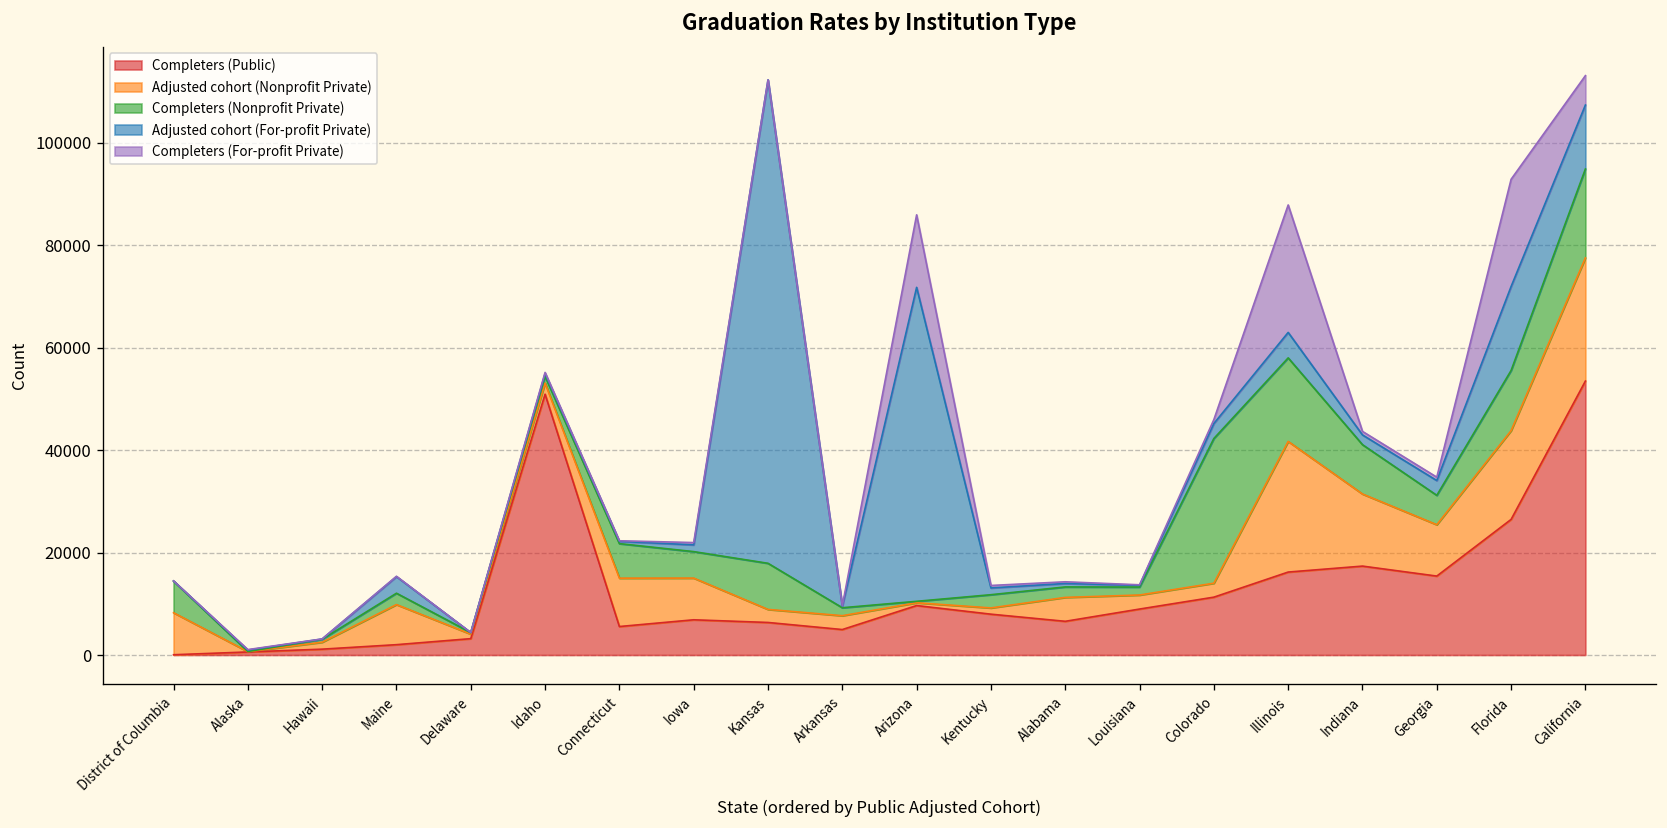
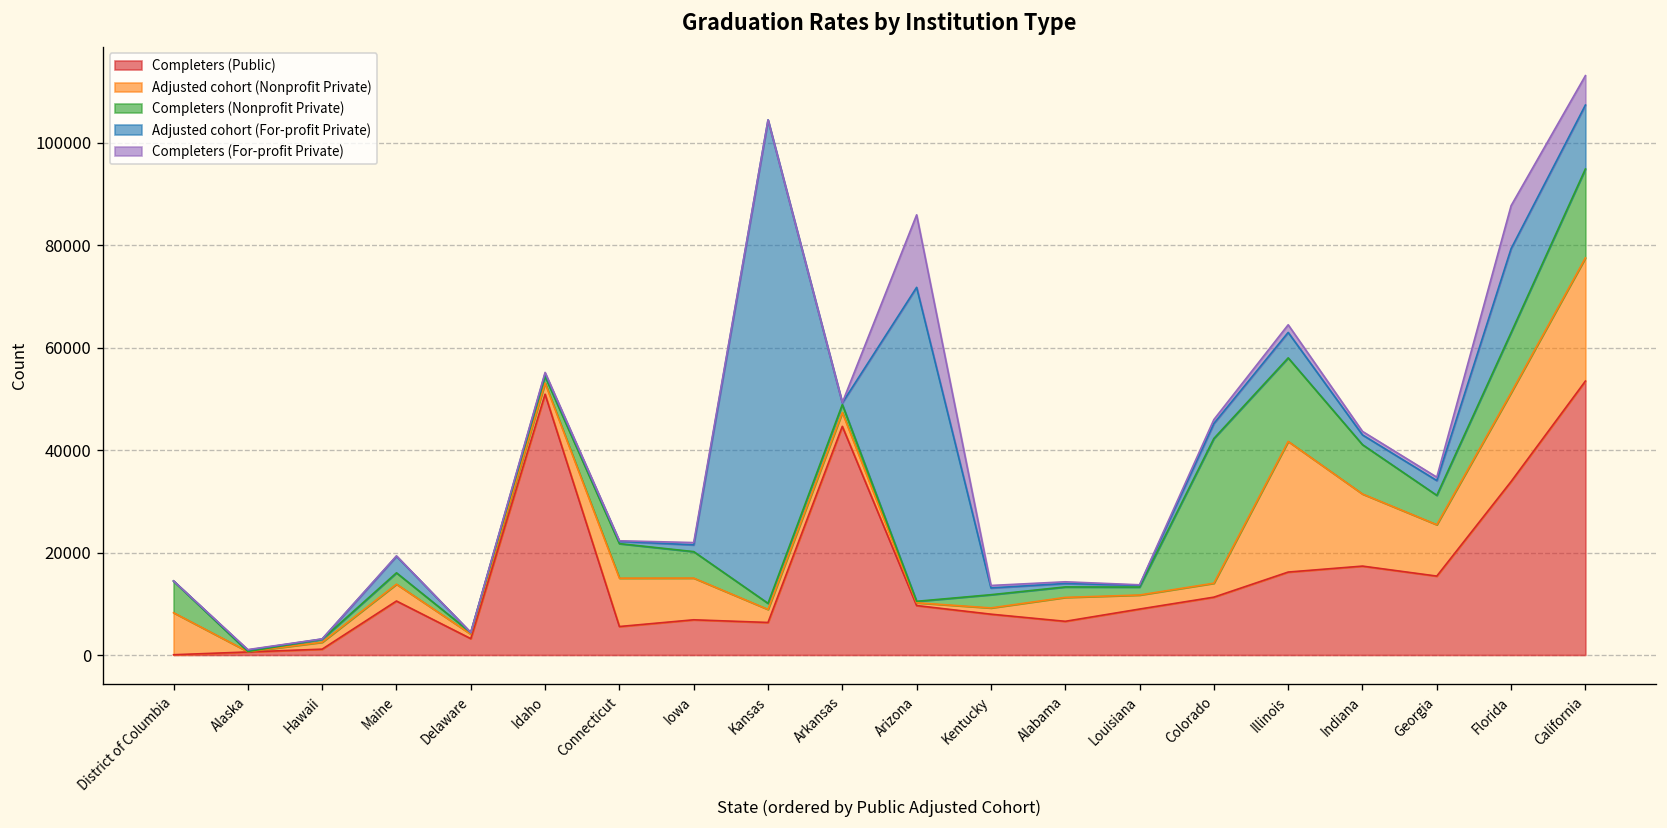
Completers (Public), Maine: 2000 -> 11000
Adjusted cohort (Nonprofit Private), Maine: 8000 -> 3000
Completers (Nonprofit Private), Kansas: 9000 -> 1000
Completers (Public), Arkansas: 5000 -> 45000
Completers (For-profit Private), Illinois: 25000 -> 1000
Completers (Public), Florida: 26000 -> 34000
Completers (For-profit Private), Florida: 21000 -> 8000
